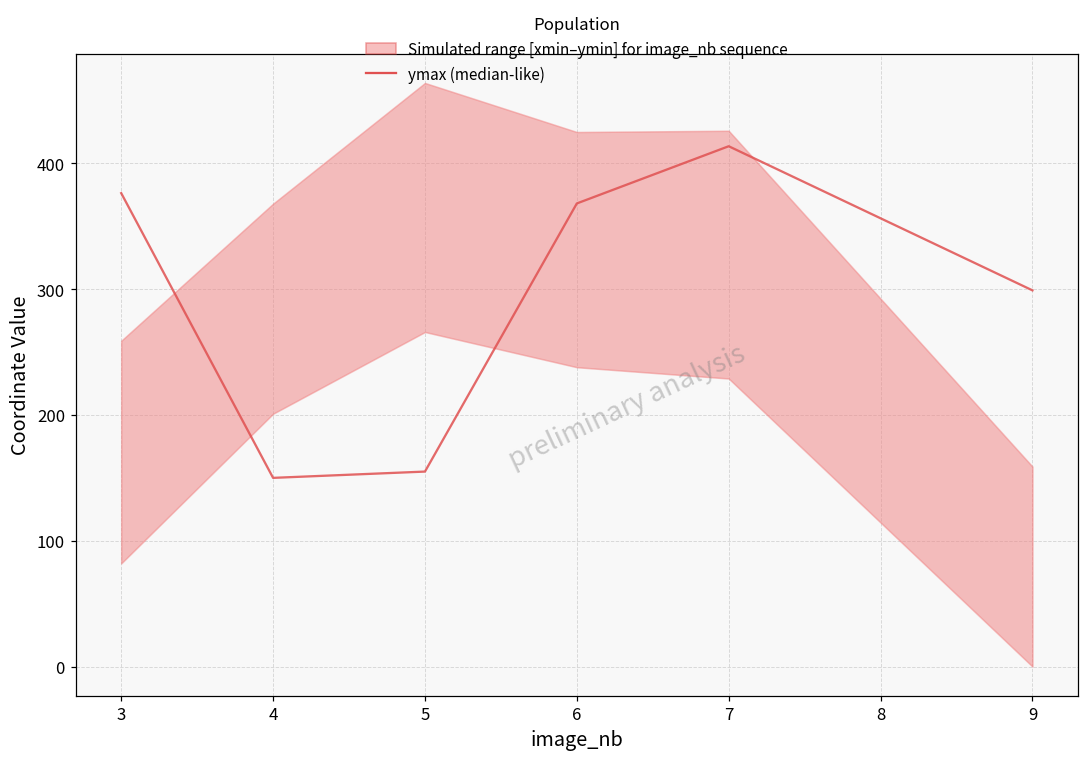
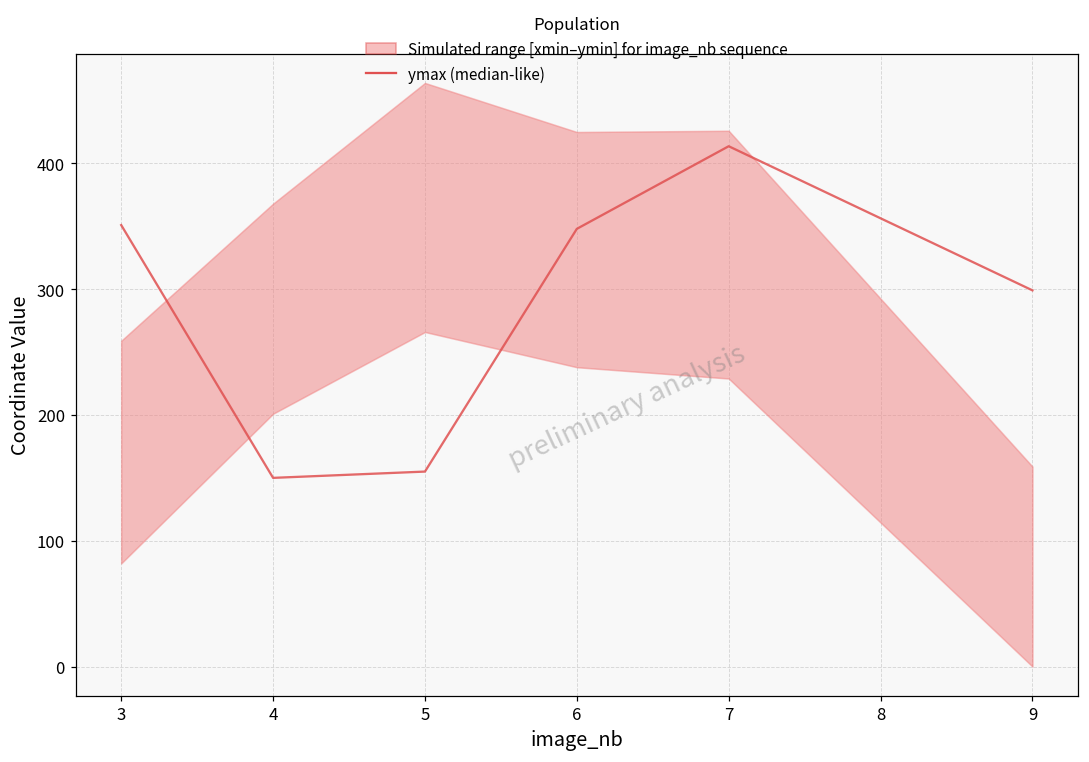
ymax (median-like), 3: 376 -> 351
ymax (median-like), 6: 368 -> 348
